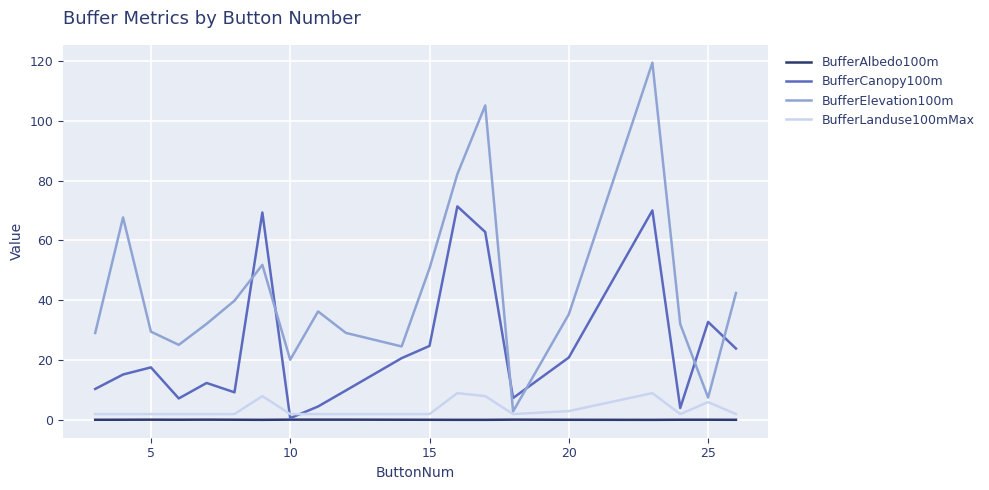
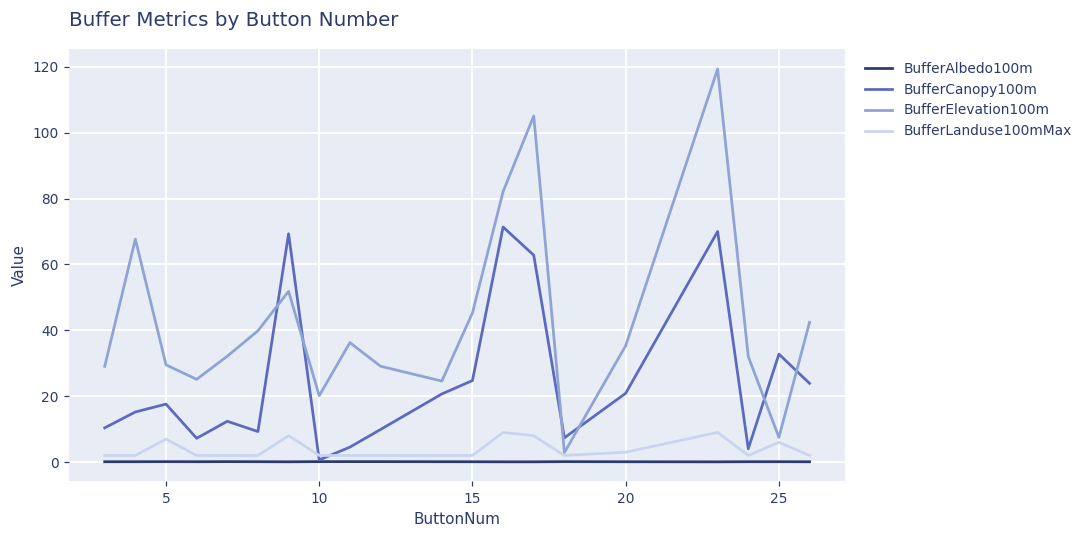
BufferLanduse100mMax, 5: 2 -> 7
BufferElevation100m, 15: 51 -> 45
